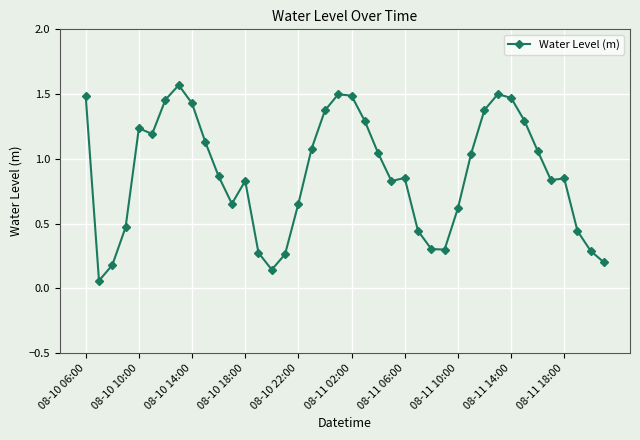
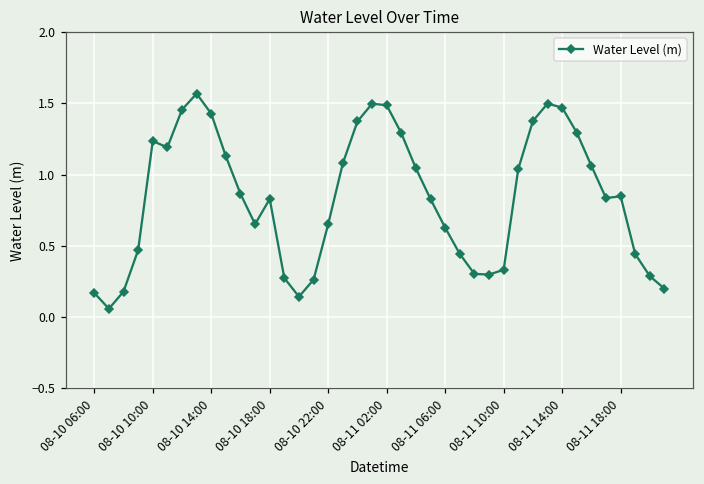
08-10 06:00: 1.49 -> 0.17
08-11 06:00: 0.85 -> 0.63
08-11 10:00: 0.62 -> 0.33
